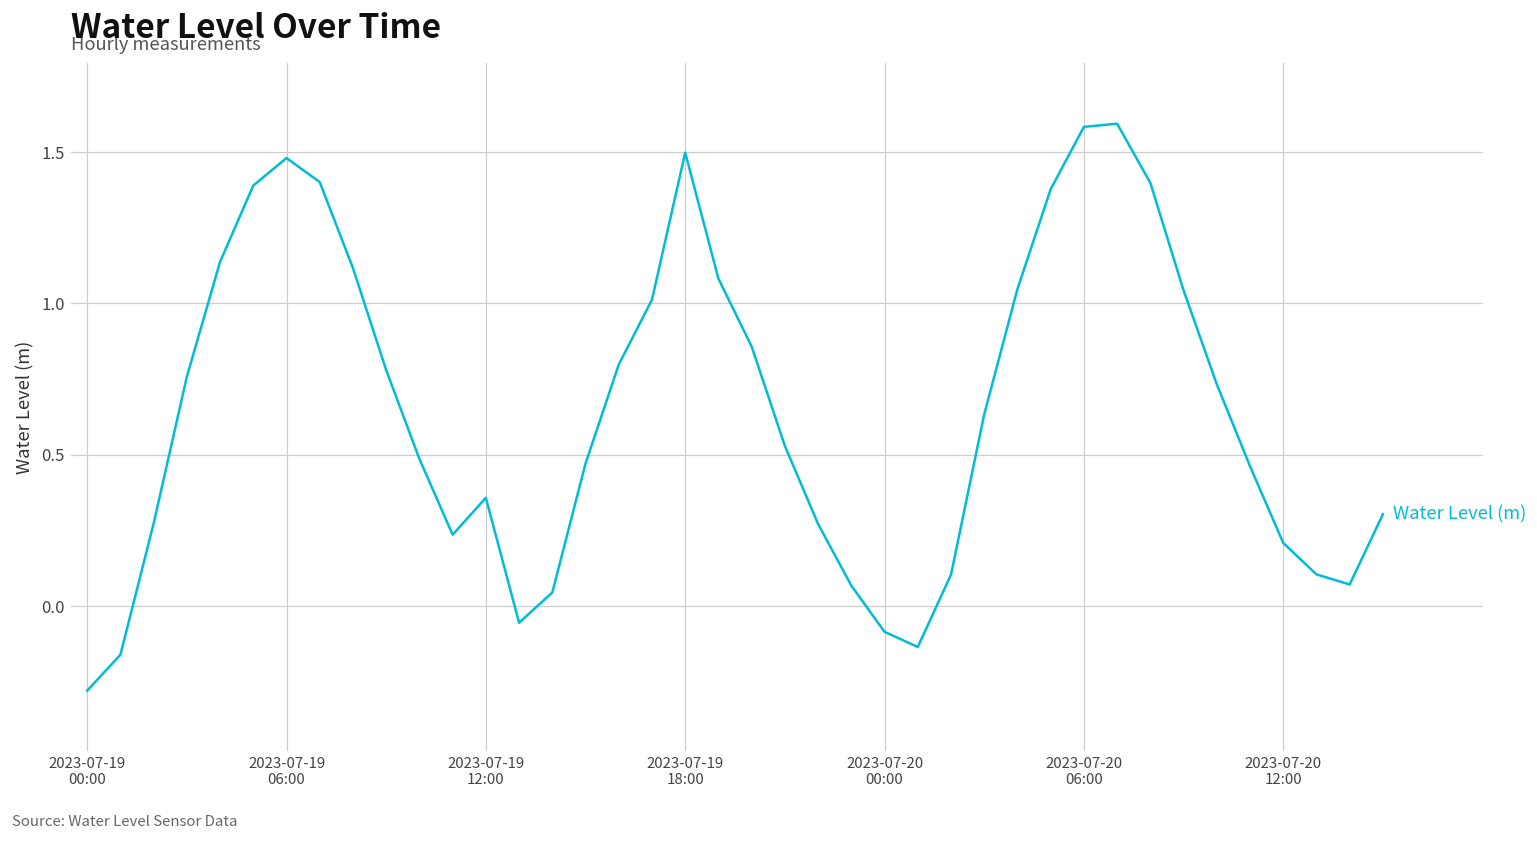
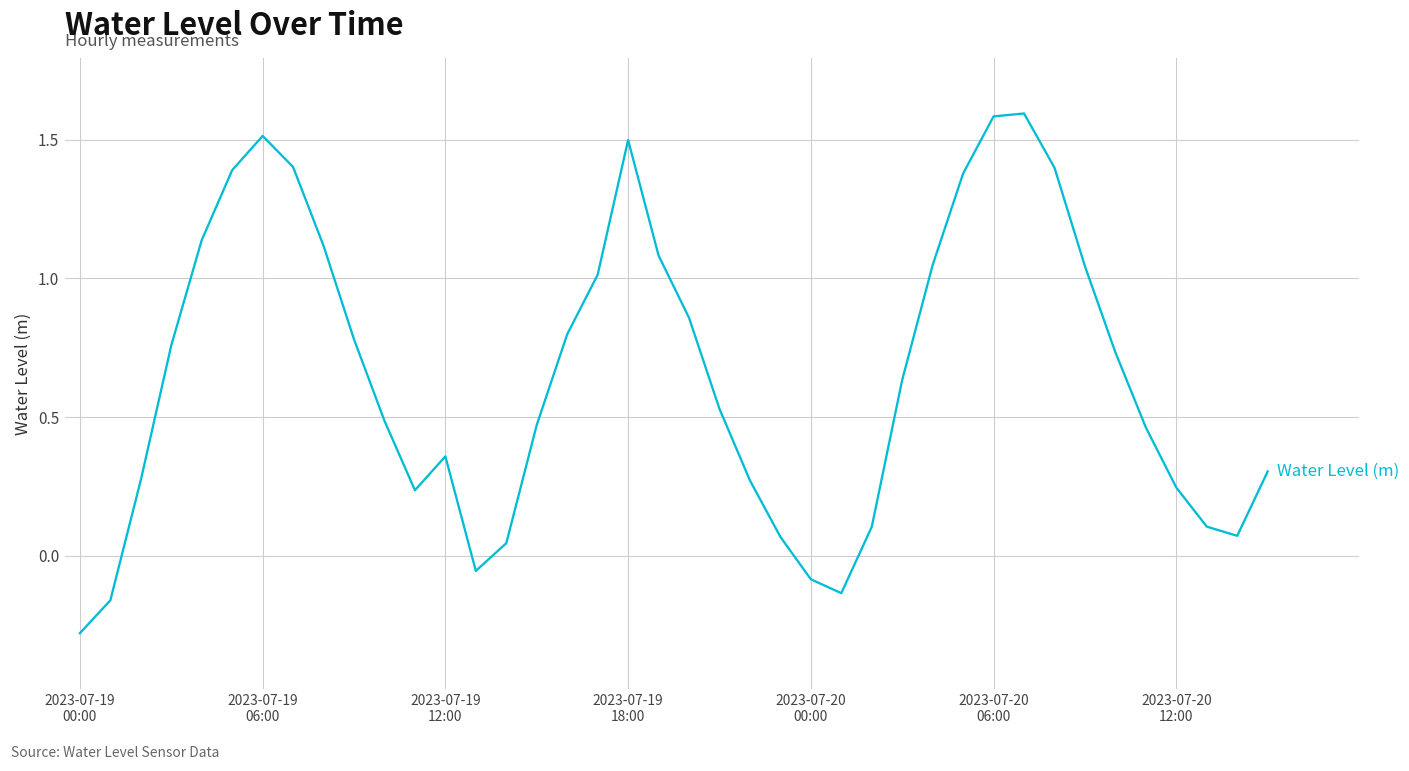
2023-07-19 06:00: 1.48 -> 1.51
2023-07-20 12:00: 0.21 -> 0.25
